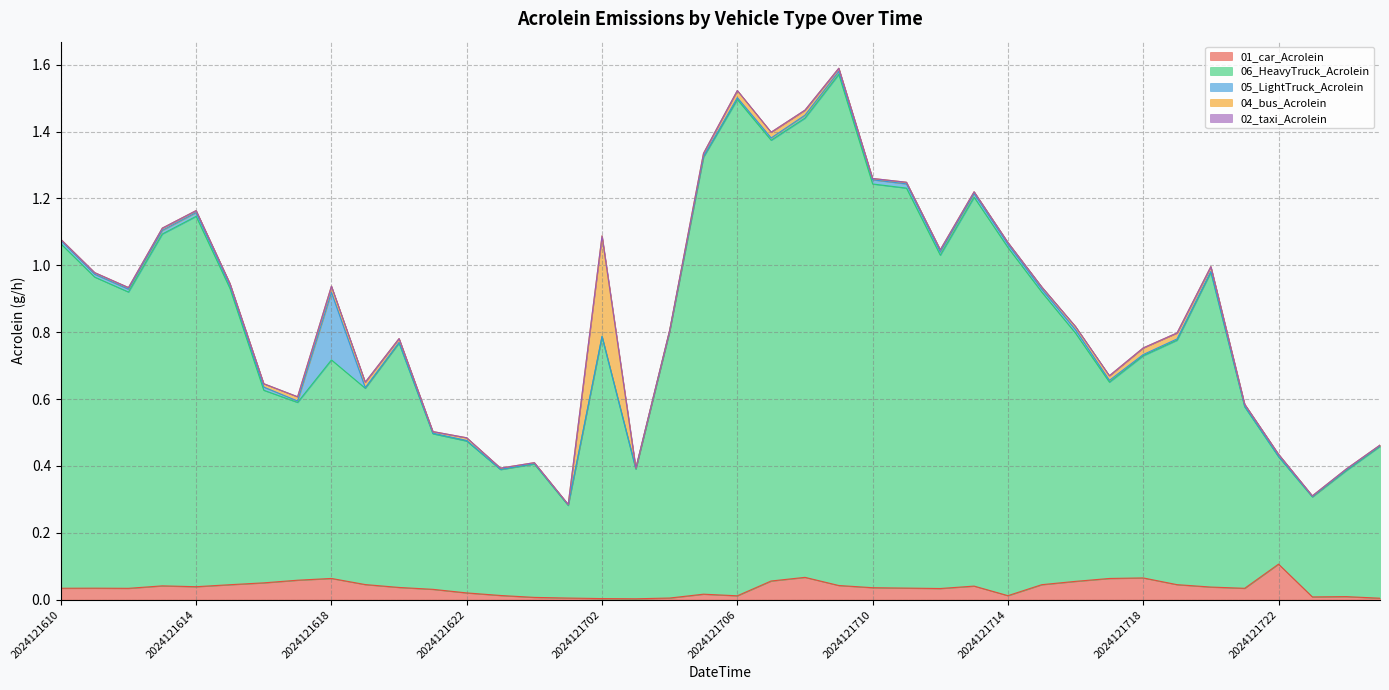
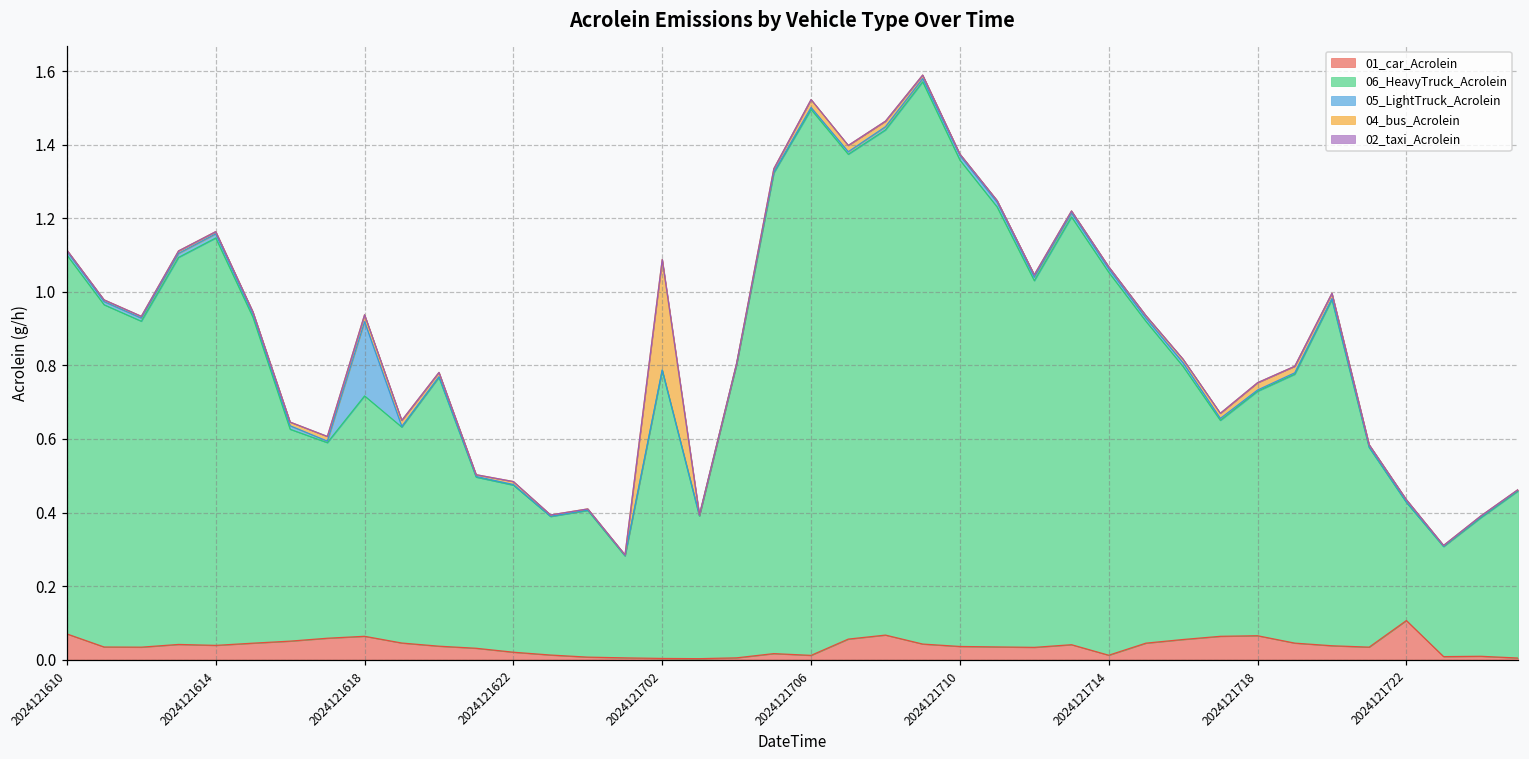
01_car_Acrolein, 2024121610: 0.03 -> 0.07
06_HeavyTruck_Acrolein, 2024121710: 1.21 -> 1.32
